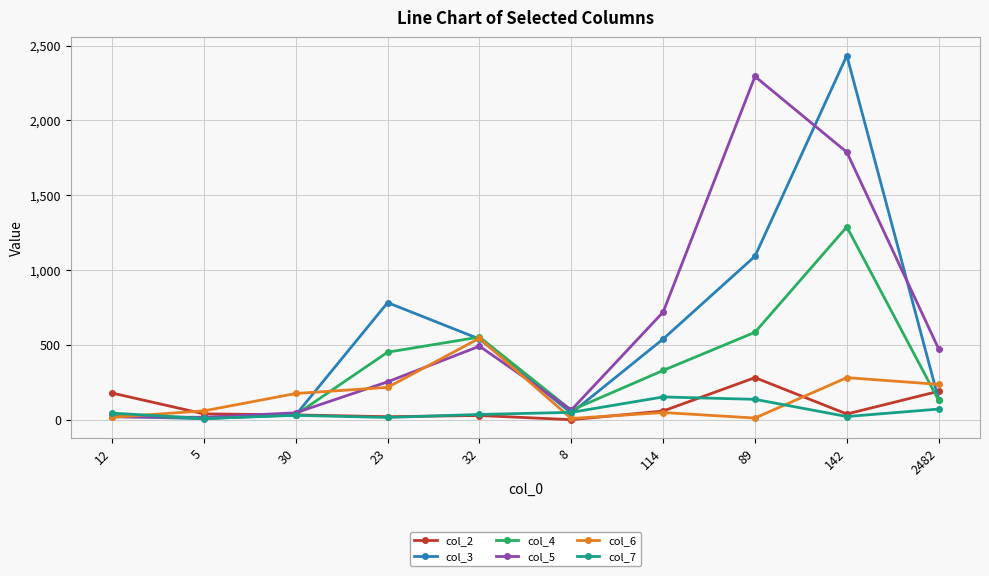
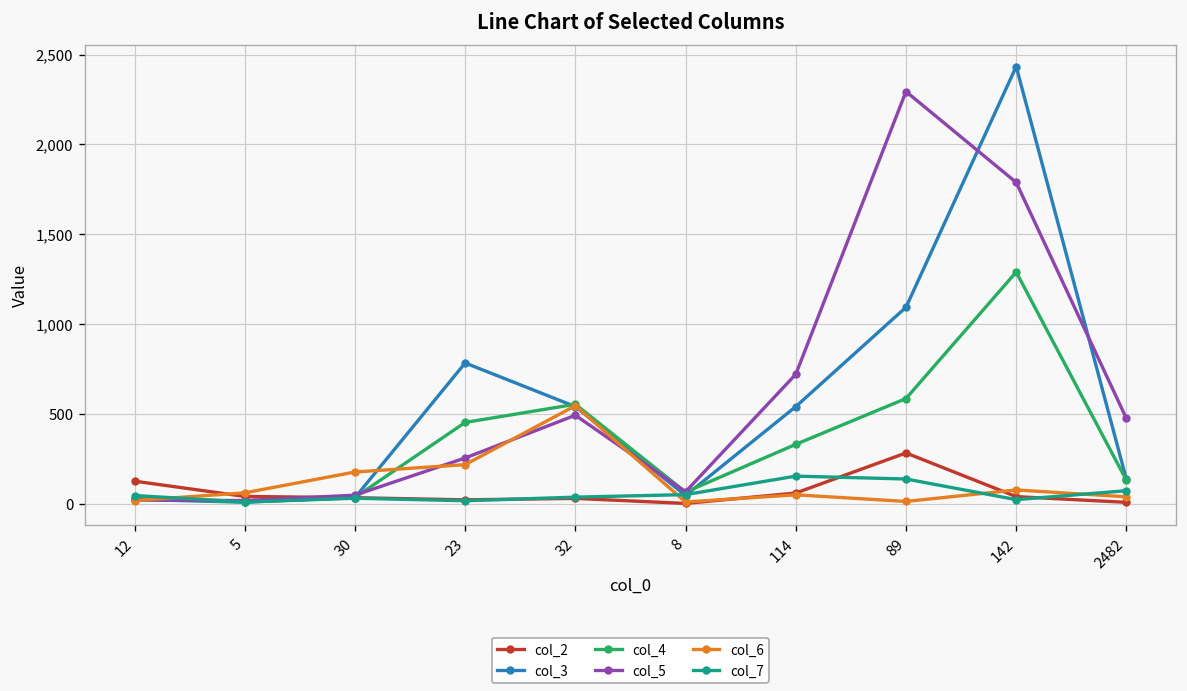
col_2, 12: 180 -> 130
col_6, 142: 280 -> 80
col_2, 2482: 190 -> 10
col_6, 2482: 240 -> 40
